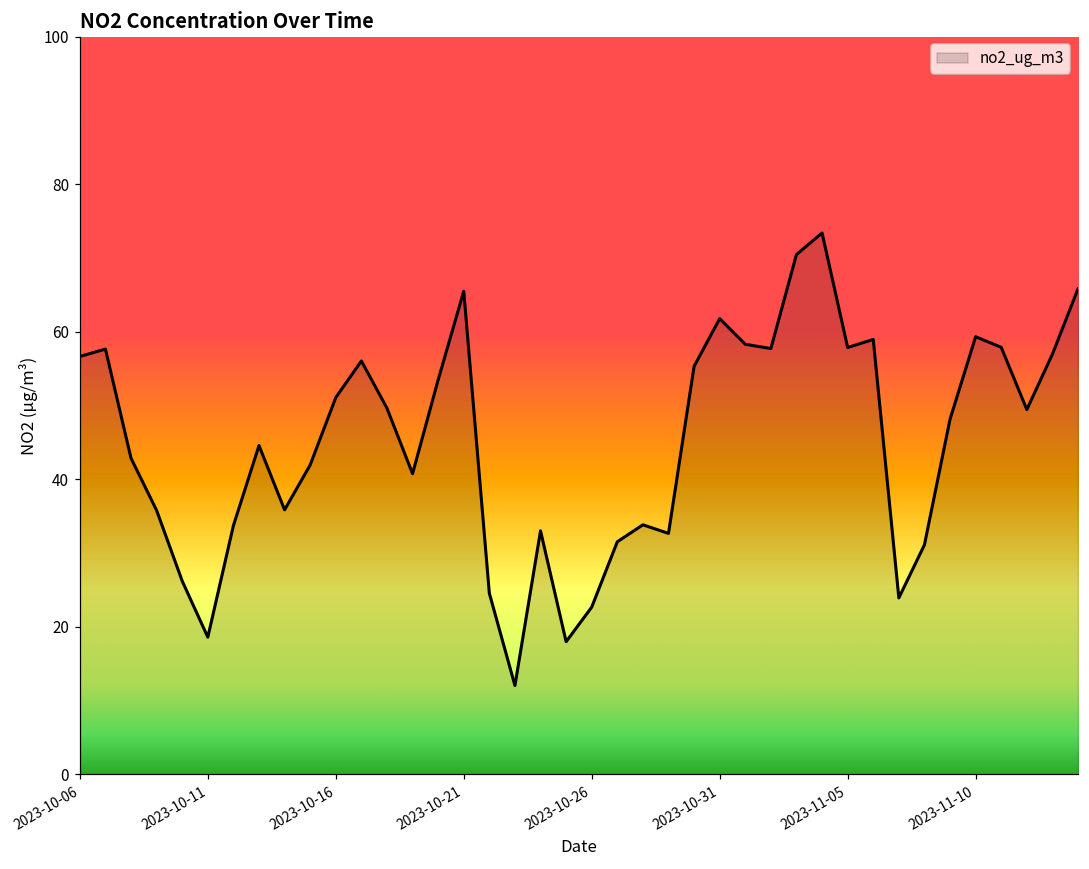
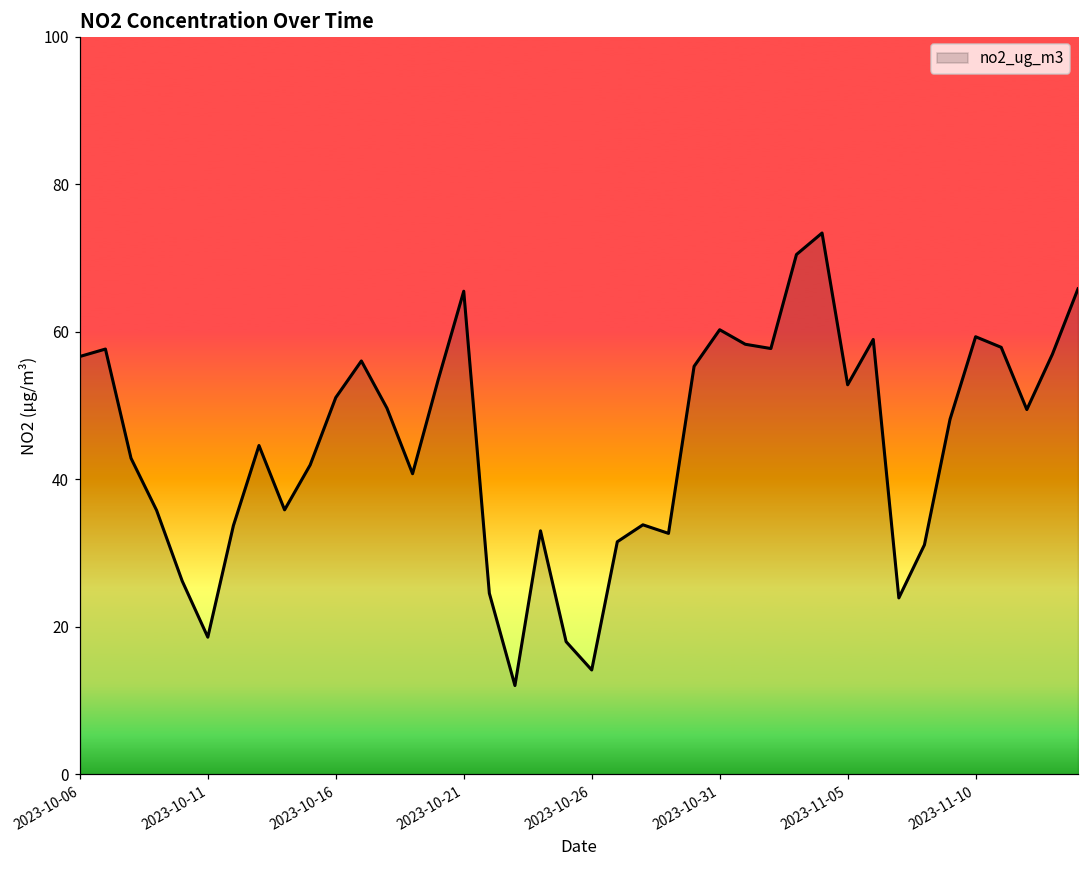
2023-10-26: 23 -> 14
2023-10-31: 62 -> 60
2023-11-05: 58 -> 53
